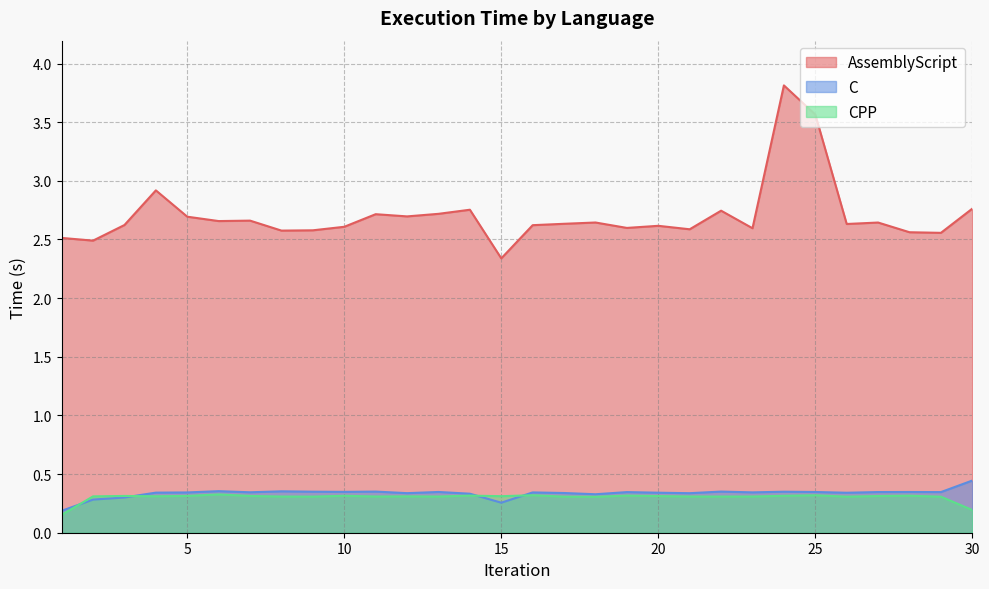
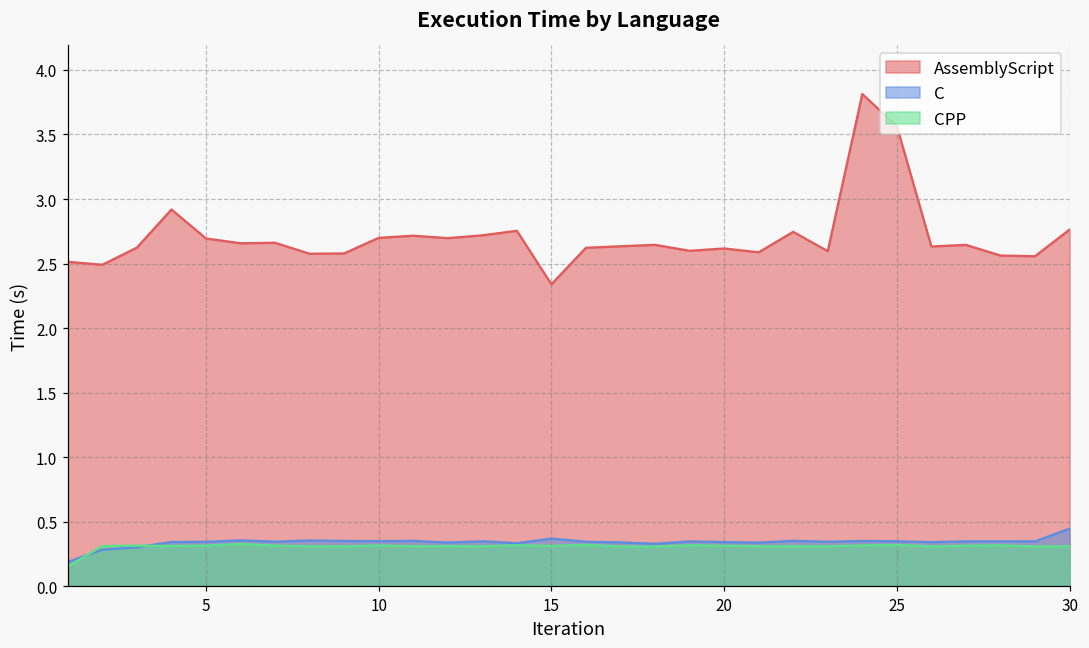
AssemblyScript, 10: 2.61 -> 2.70
C, 15: 0.26 -> 0.37
CPP, 30: 0.19 -> 0.31
